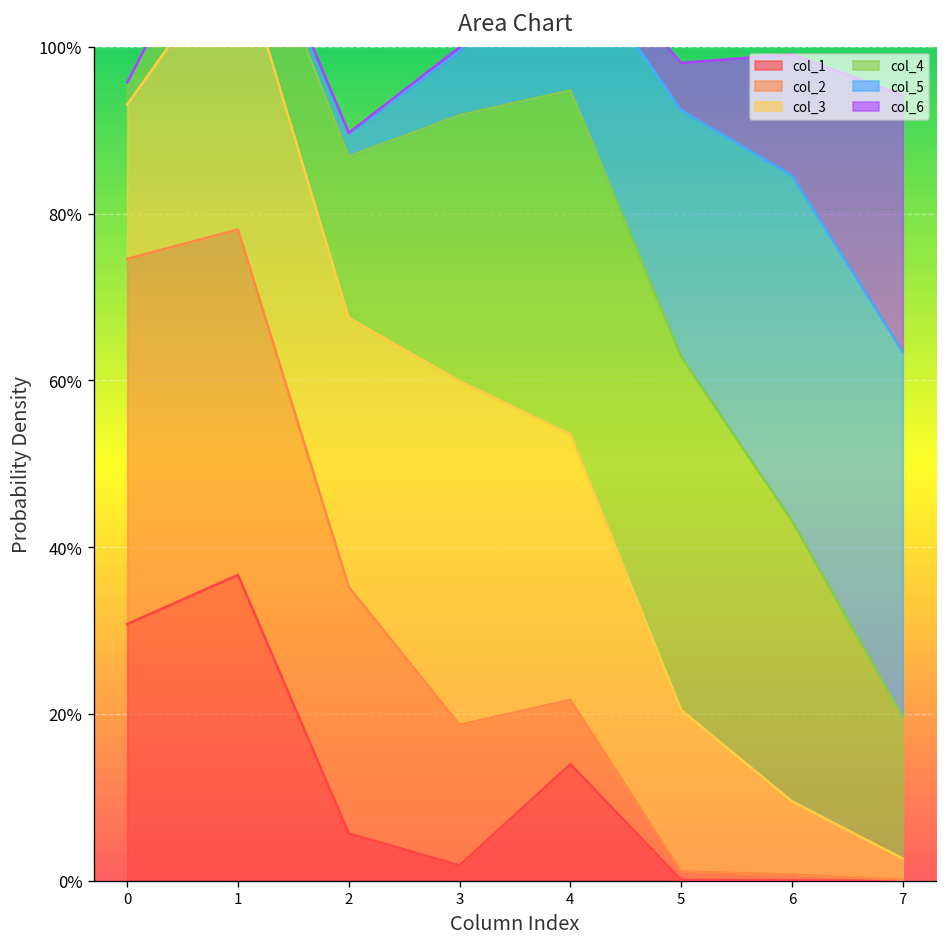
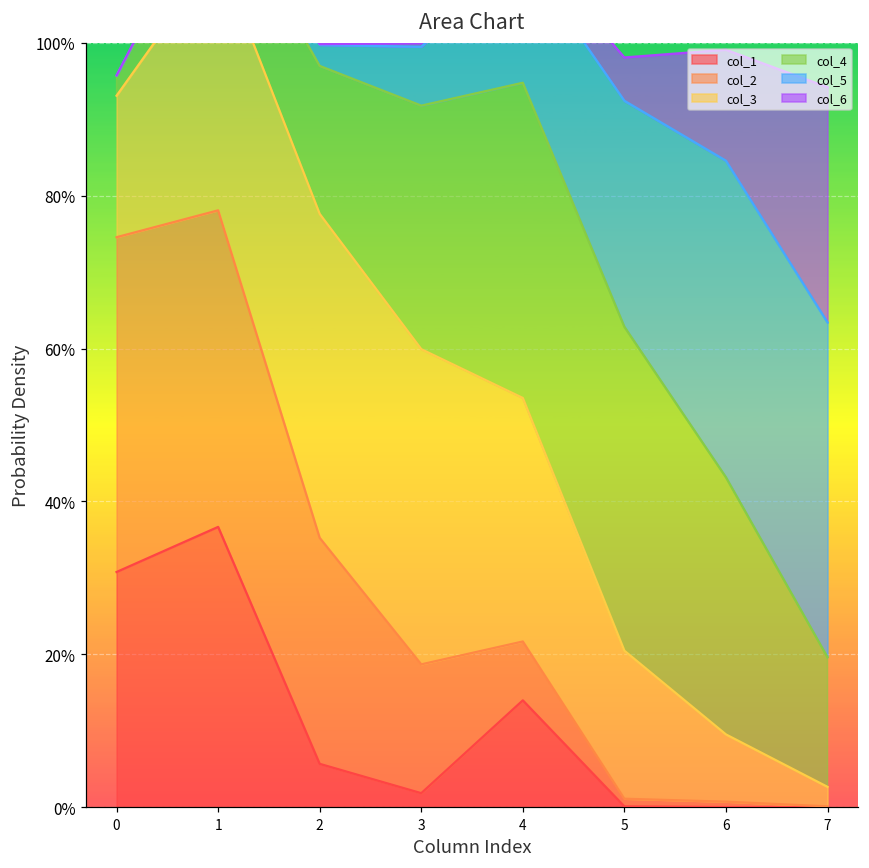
col_3, 2: 32% -> 42%
